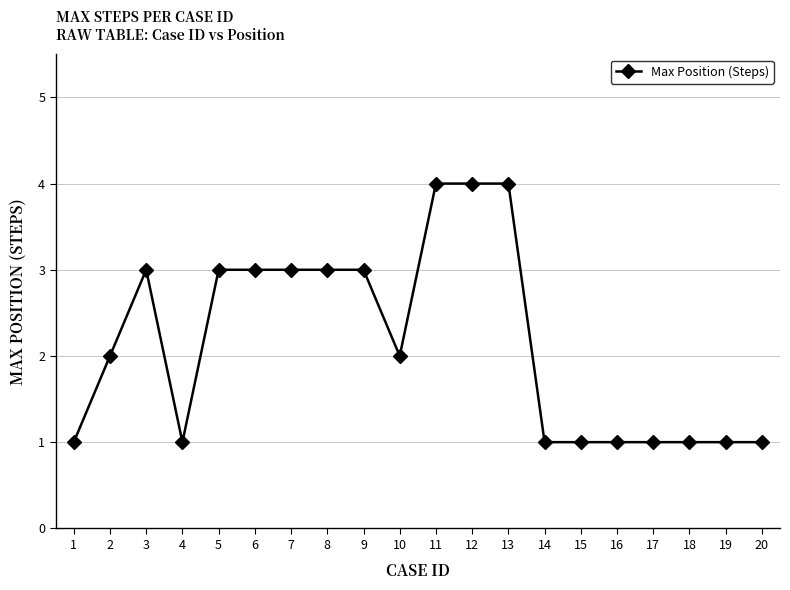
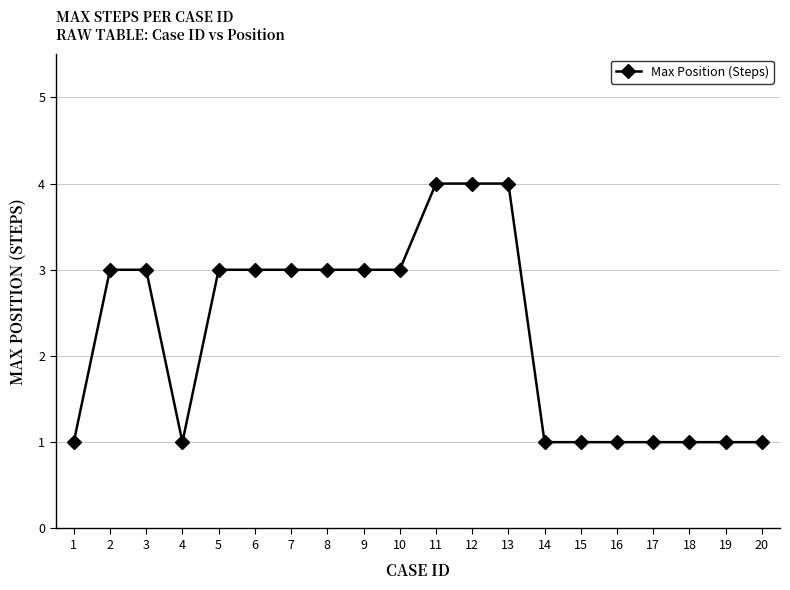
2: 2 -> 3
10: 2 -> 3
